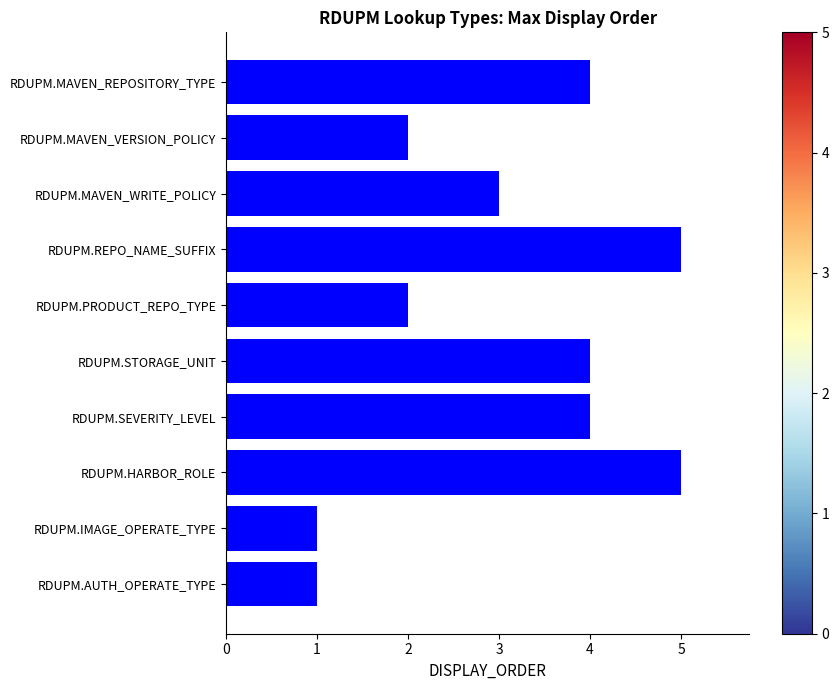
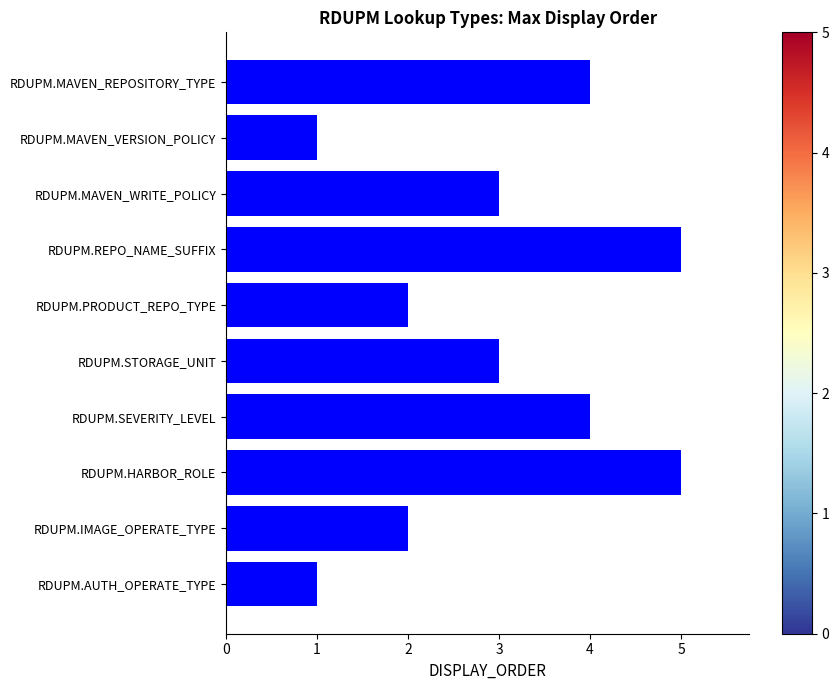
RDUPM.MAVEN_VERSION_POLICY: 2 -> 1
RDUPM.STORAGE_UNIT: 4 -> 3
RDUPM.IMAGE_OPERATE_TYPE: 1 -> 2
